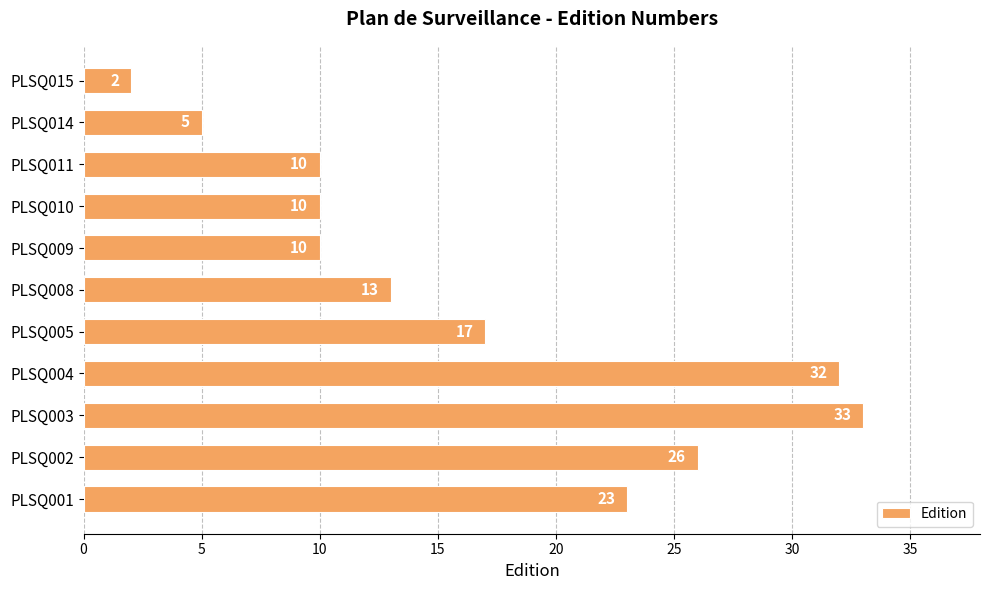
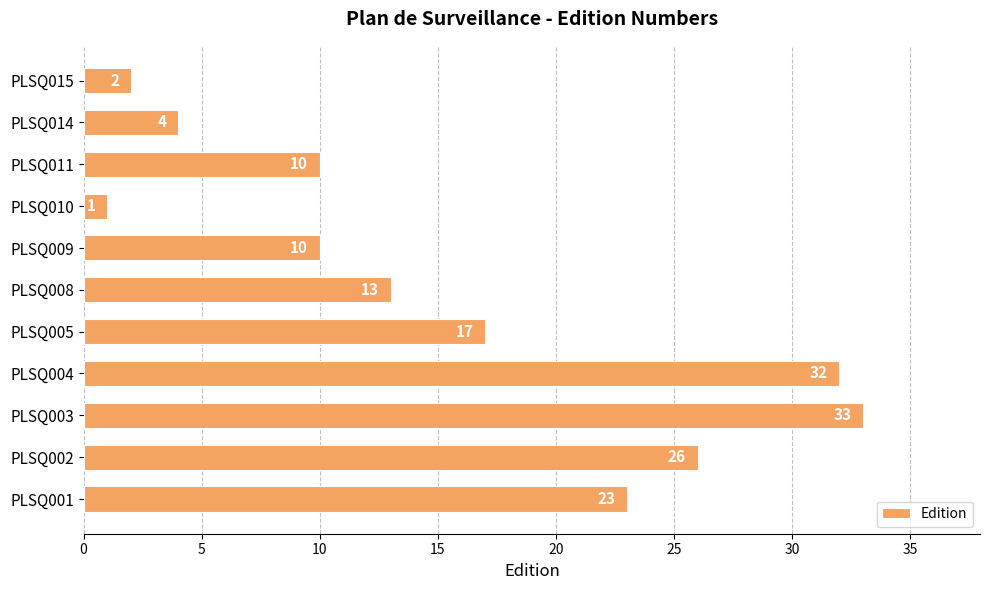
PLSQ014: 5 -> 4
PLSQ010: 10 -> 1
